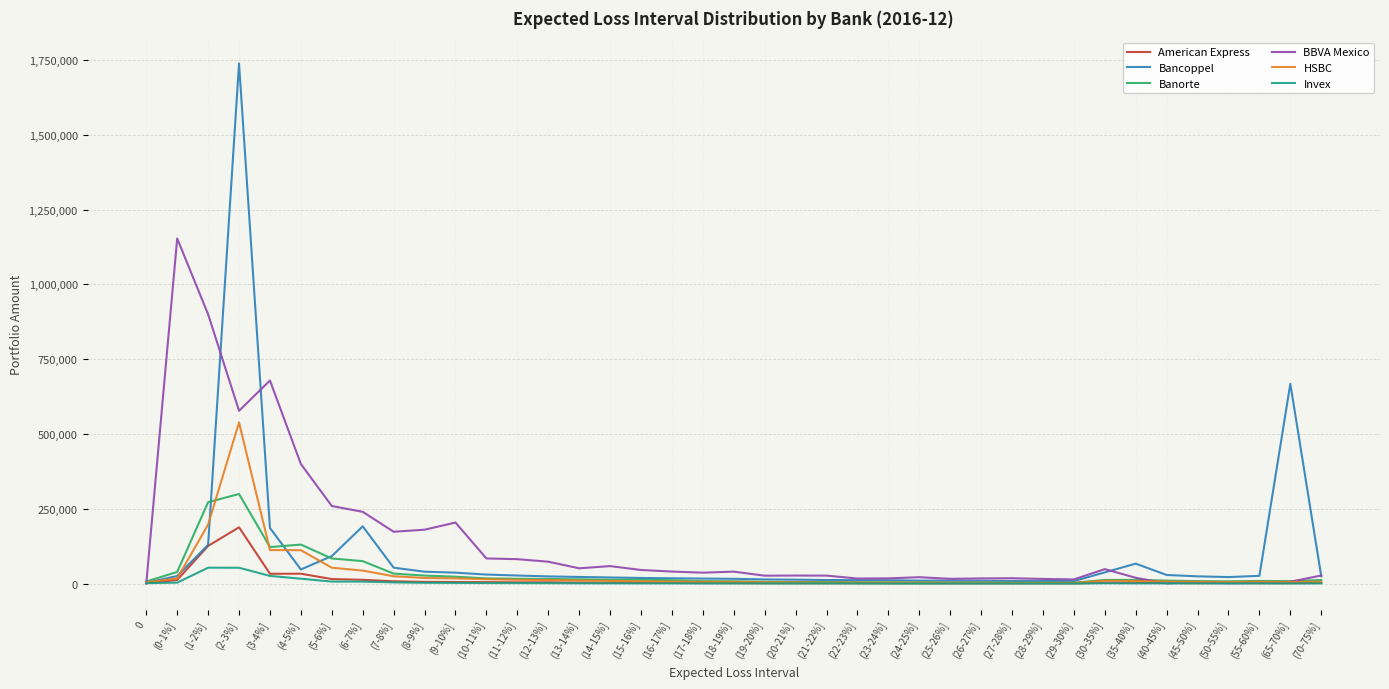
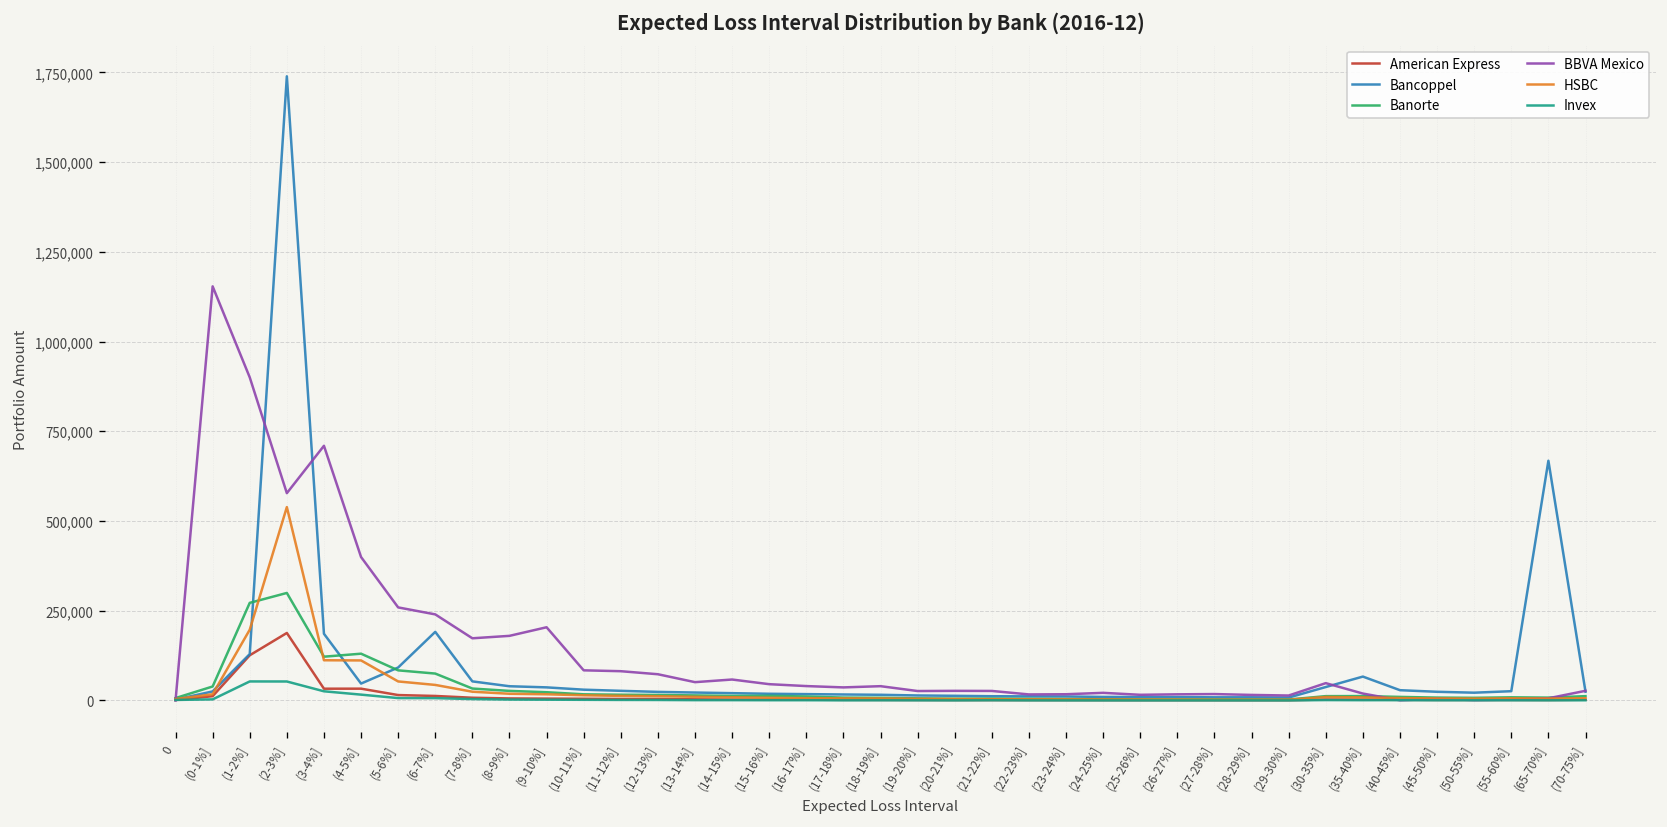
BBVA Mexico, (3-4%]: 680,000 -> 710,000
